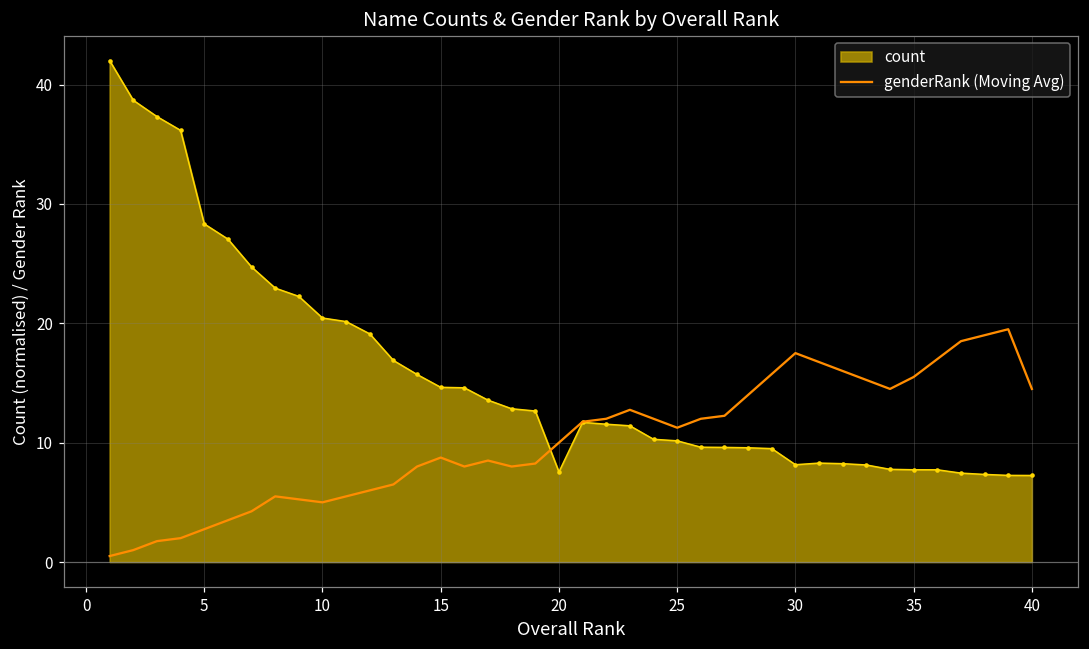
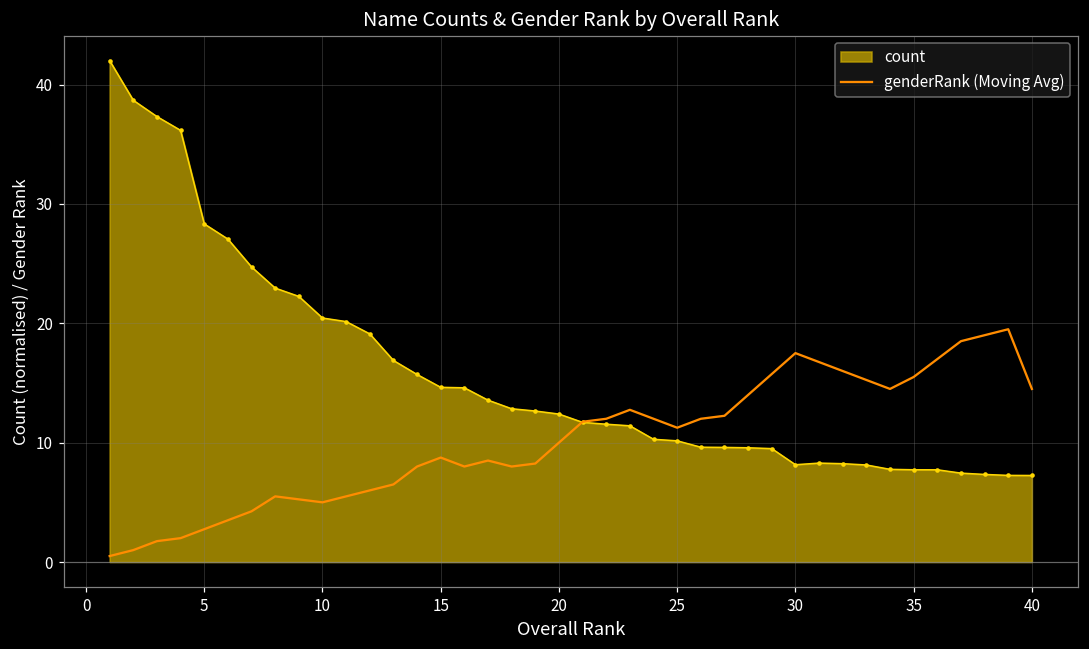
count, 20: 7.5 -> 12.4
